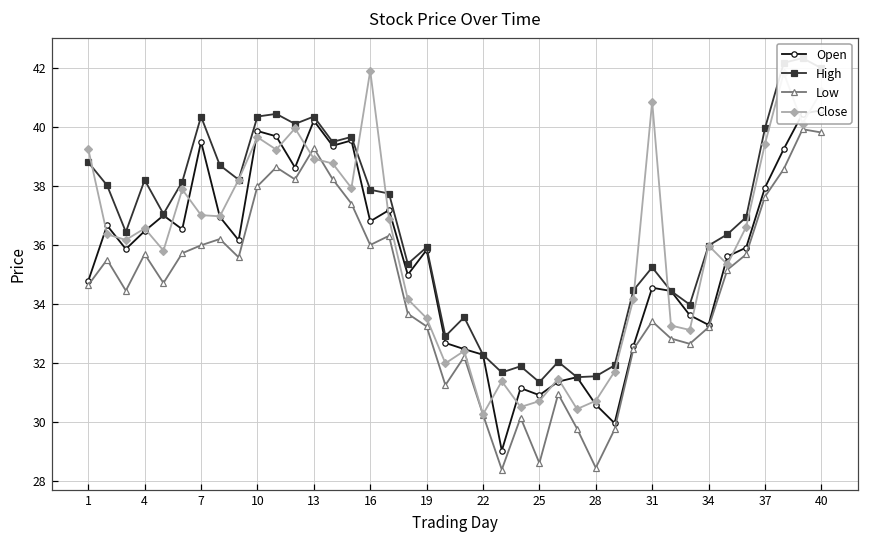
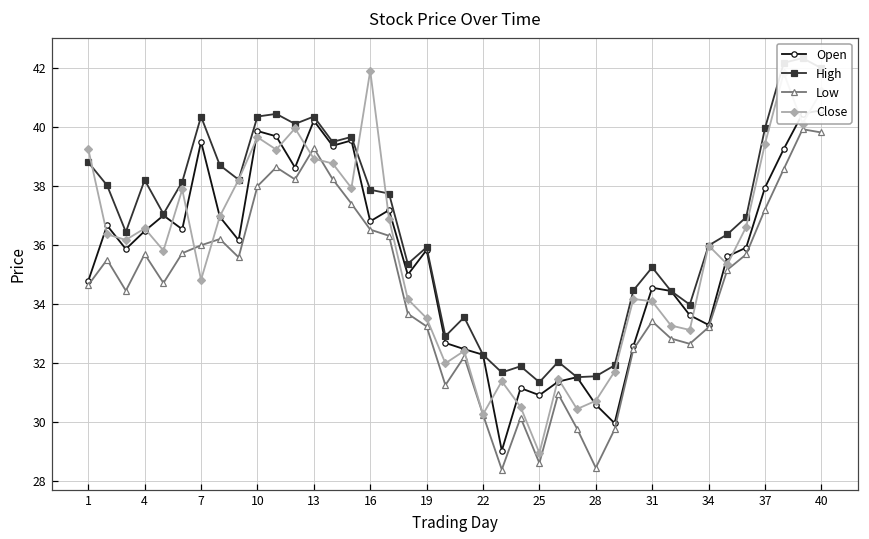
Close, 7: 37.0 -> 34.8
Low, 16: 36.0 -> 36.5
Close, 25: 30.7 -> 29.0
Close, 31: 40.9 -> 34.1
Low, 37: 37.6 -> 37.2
